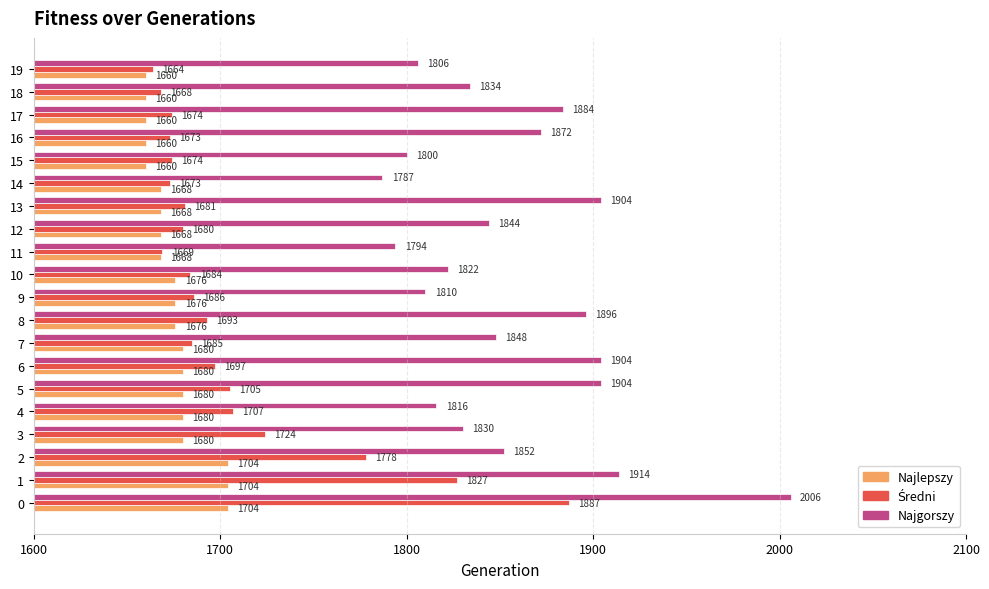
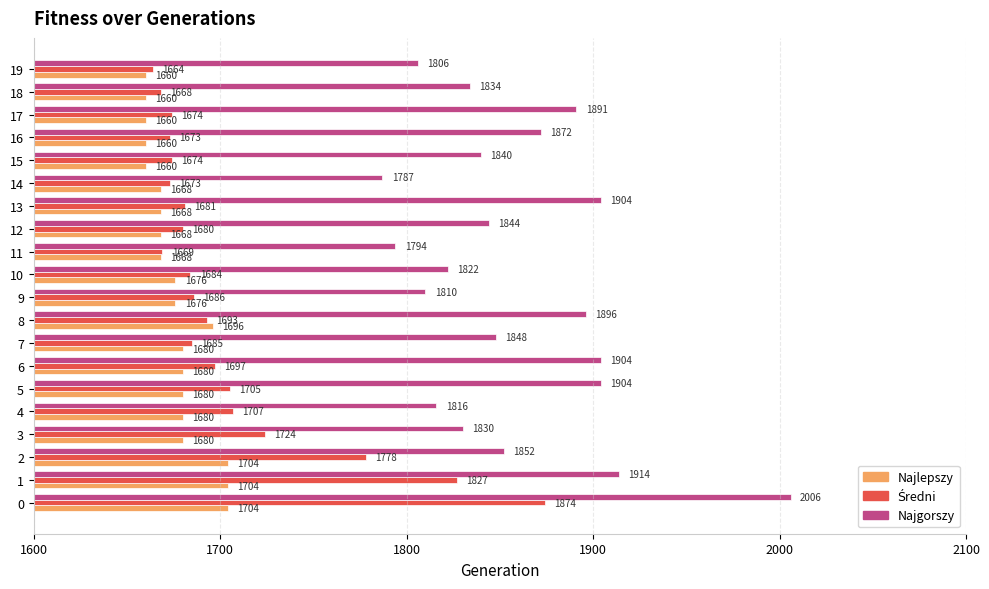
Najgorszy, 17: 1884 -> 1891
Najgorszy, 15: 1800 -> 1840
Najlepszy, 8: 1676 -> 1696
Średni, 0: 1887 -> 1874
